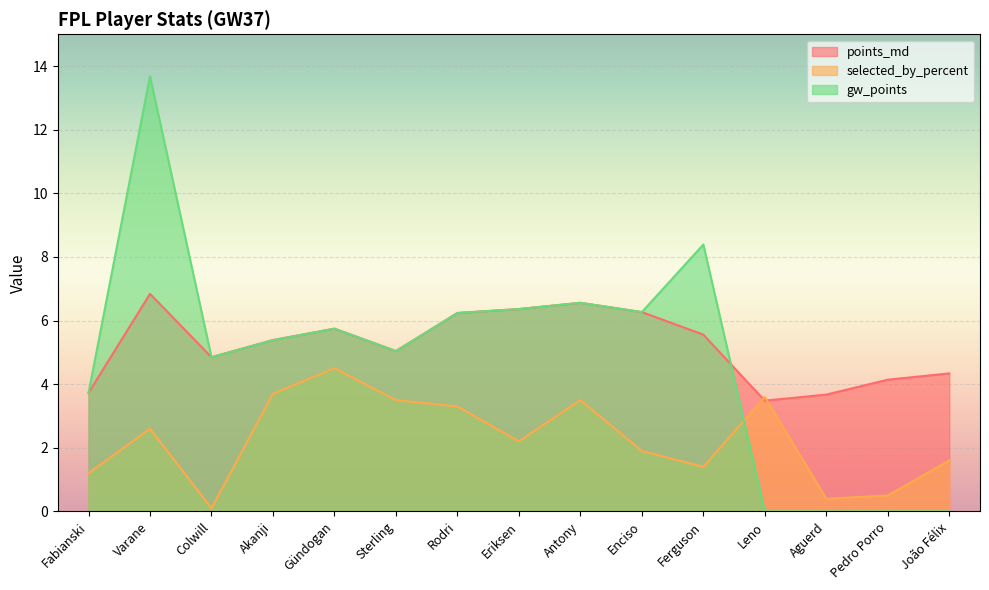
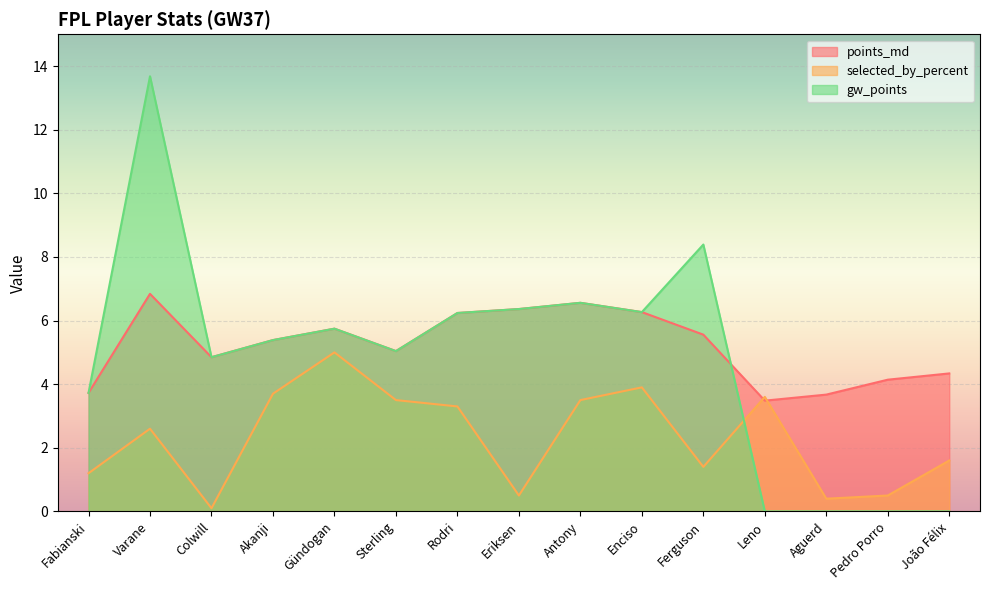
selected_by_percent, Gündogan: 4.5 -> 5.0
selected_by_percent, Eriksen: 2.2 -> 0.5
selected_by_percent, Enciso: 1.9 -> 3.9
